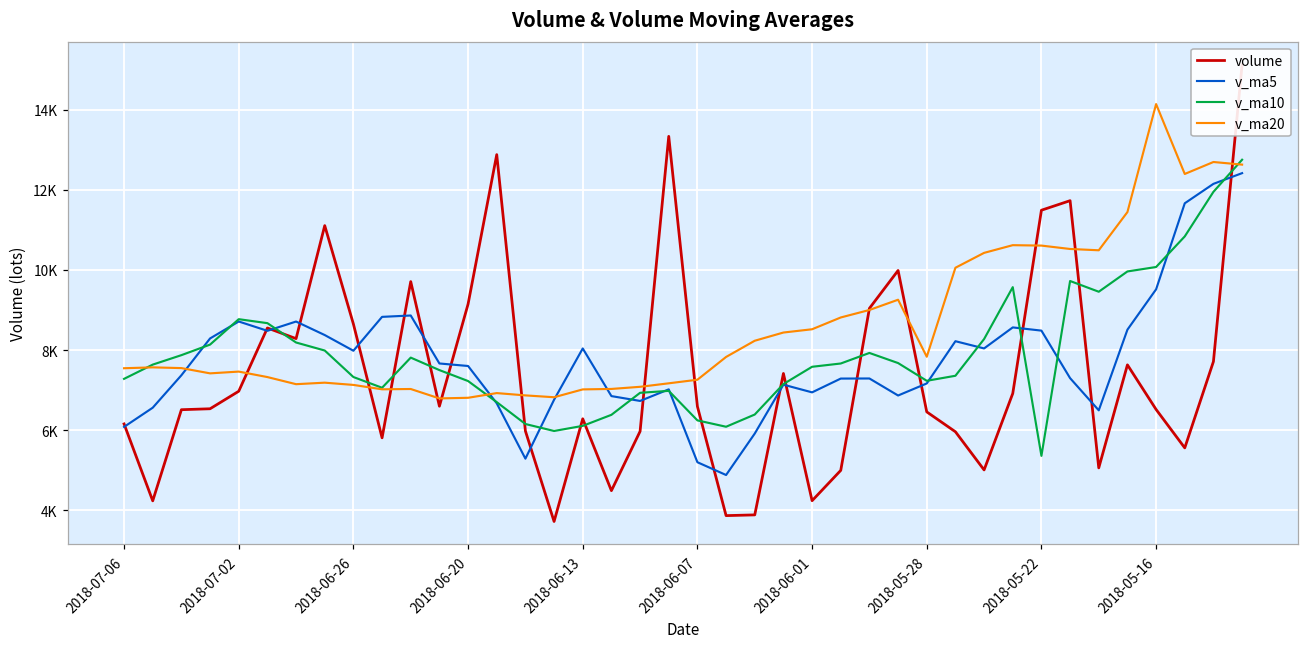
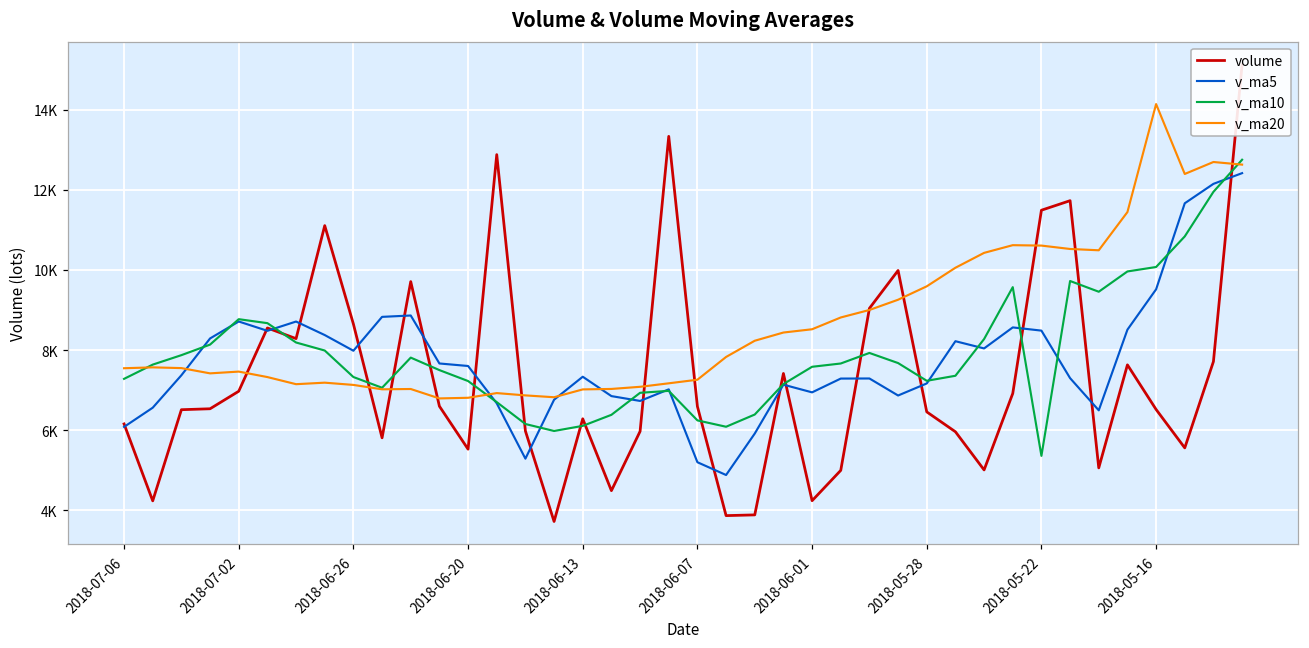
volume, 2018-06-20: 9100 -> 5500
v_ma5, 2018-06-13: 8000 -> 7300
v_ma20, 2018-05-28: 7800 -> 9600
